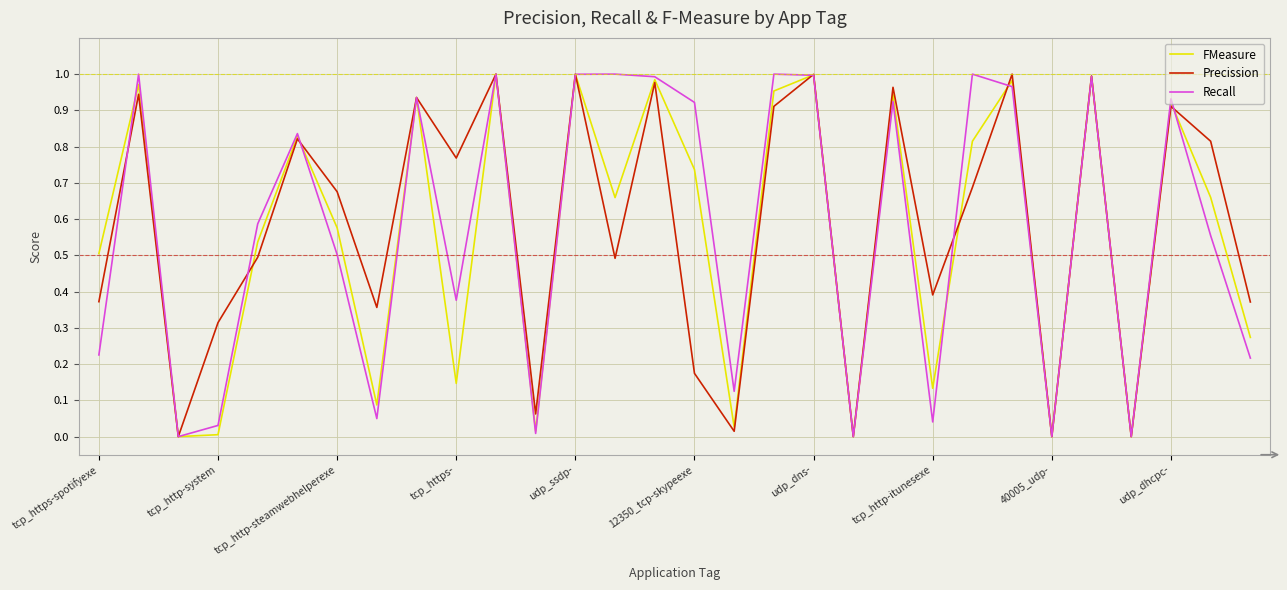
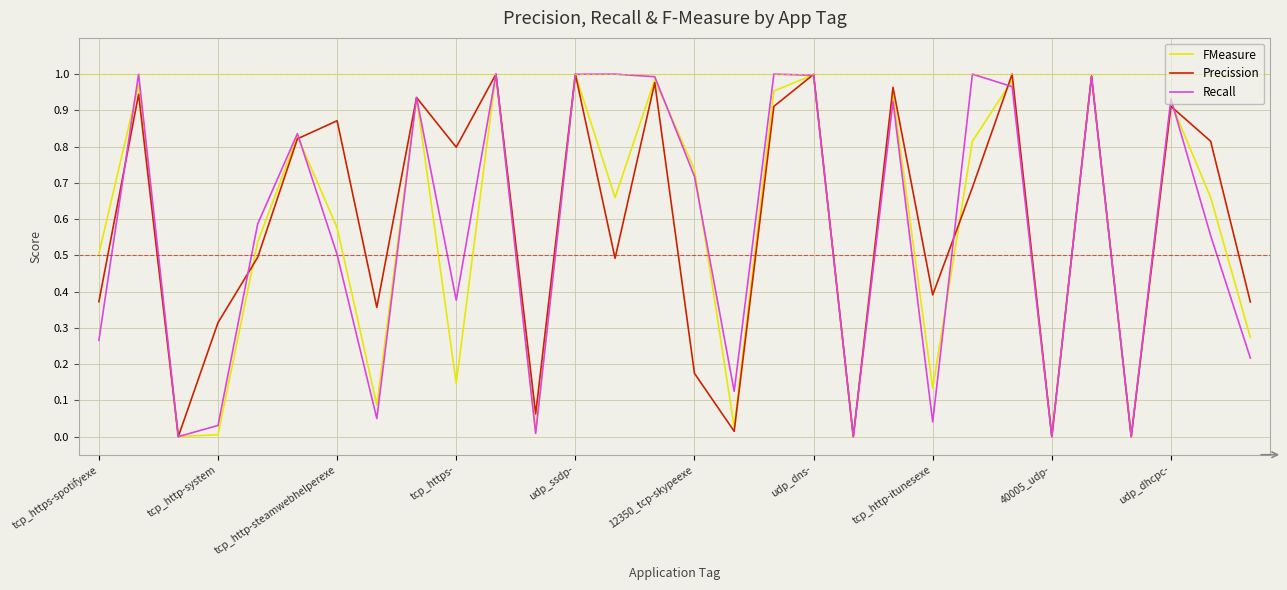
Recall, tcp_https-spotifyexe: 0.23 -> 0.27
Precission, tcp_http-steamwebhelperexe: 0.68 -> 0.87
Precission, tcp_https-: 0.77 -> 0.80
Recall, 12350_tcp-skypeexe: 0.92 -> 0.72
